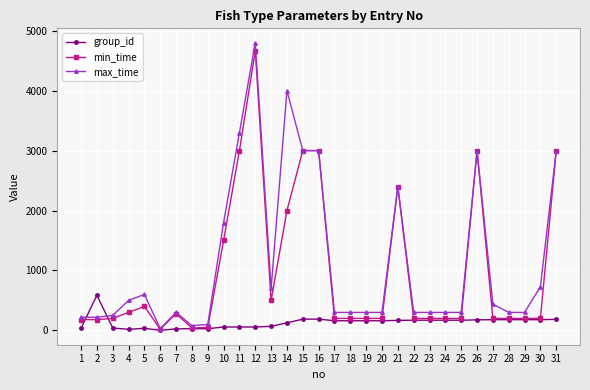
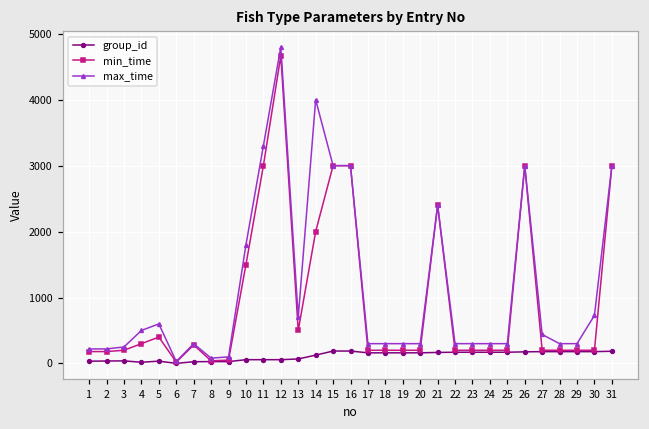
group_id, 2: 600 -> 0
